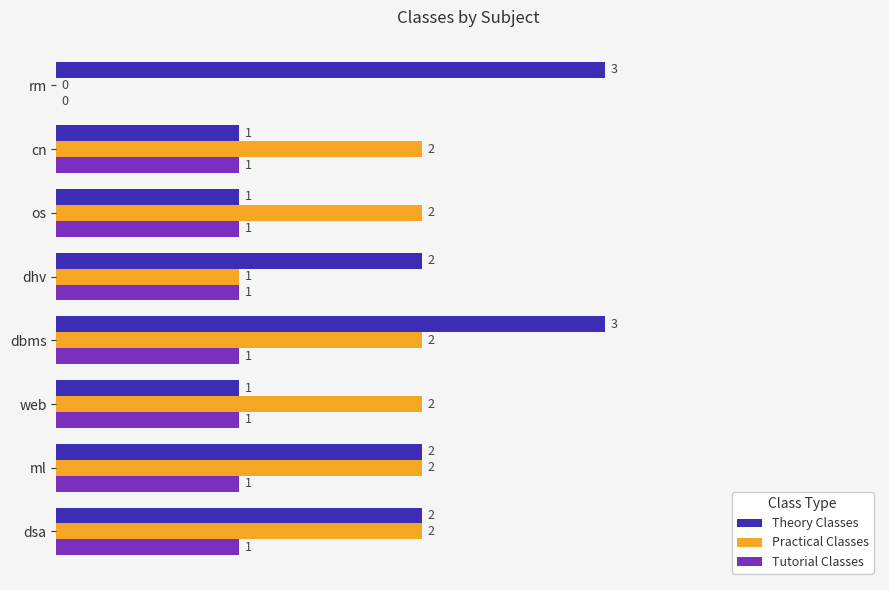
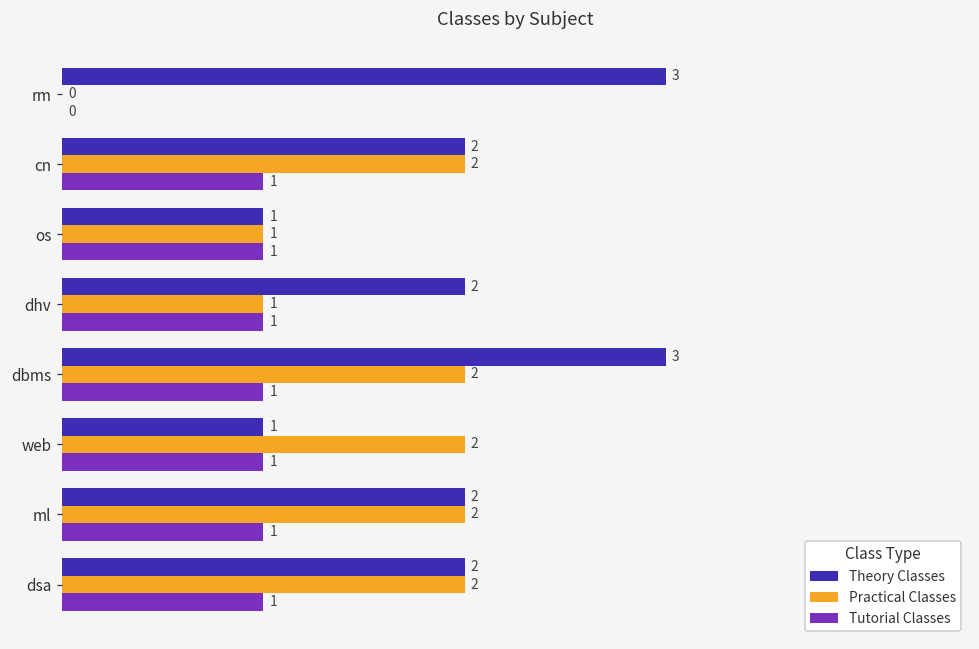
Theory Classes, cn: 1 -> 2
Practical Classes, os: 2 -> 1
